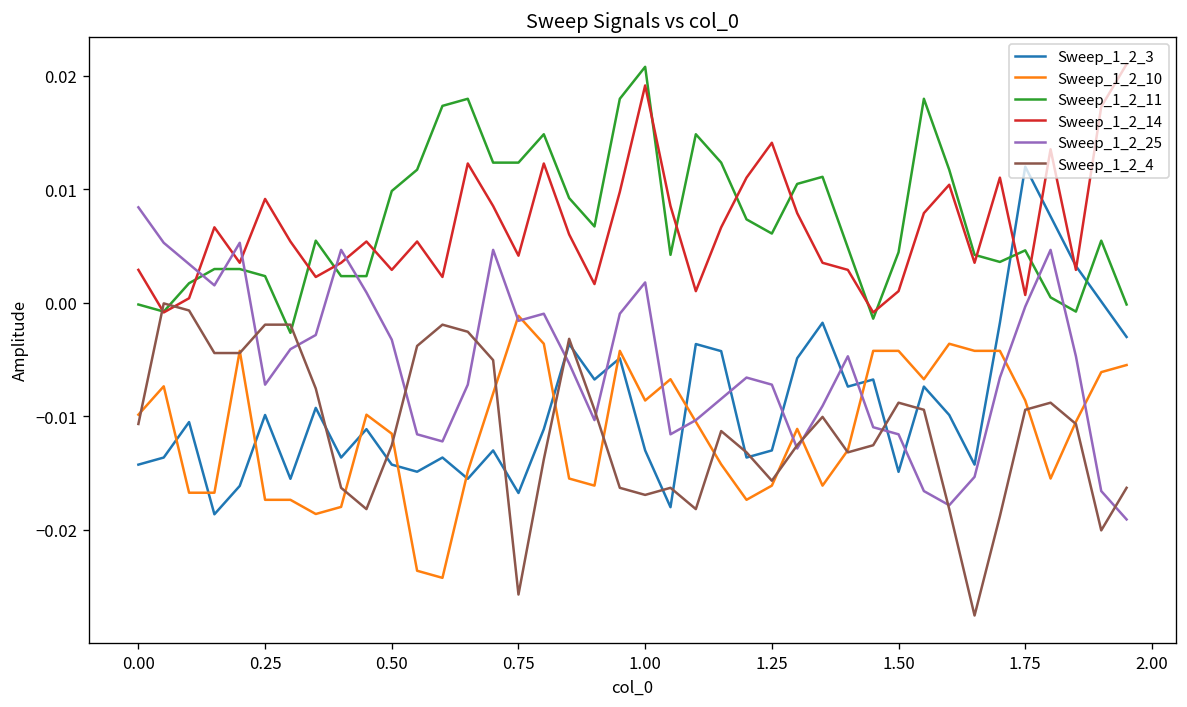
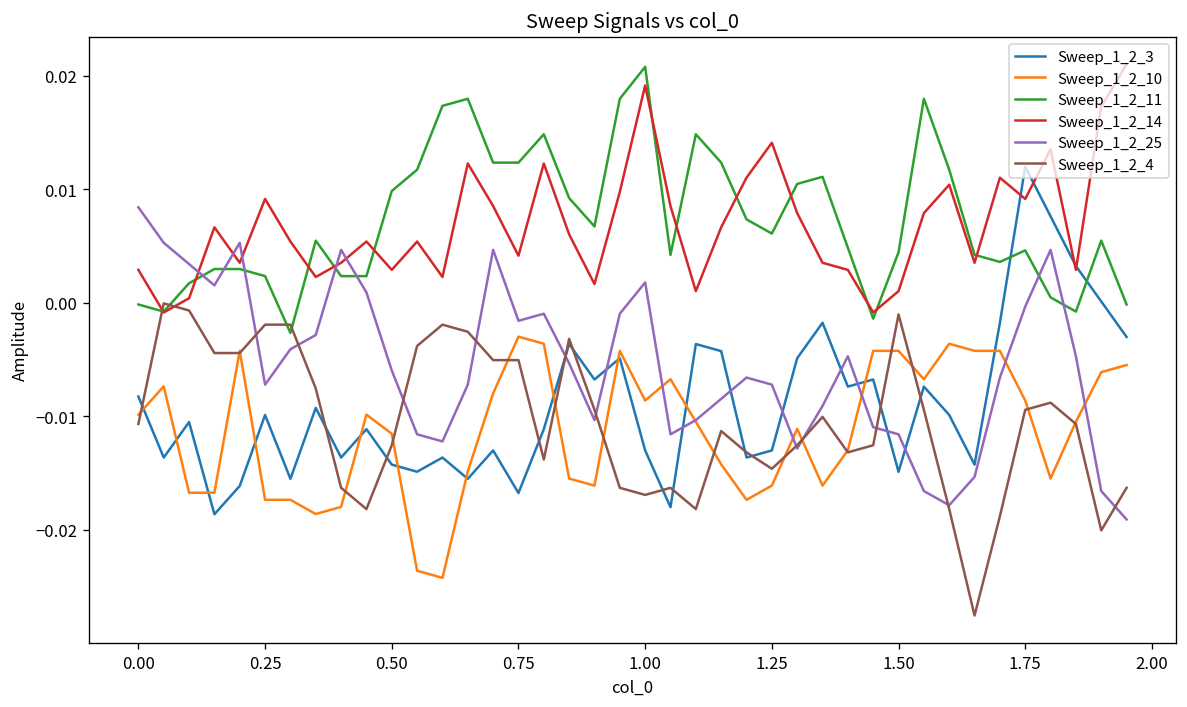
Sweep_1_2_3, 0.00: -0.014 -> -0.008
Sweep_1_2_25, 0.50: -0.003 -> -0.006
Sweep_1_2_10, 0.75: -0.001 -> -0.003
Sweep_1_2_4, 0.75: -0.026 -> -0.005
Sweep_1_2_4, 1.25: -0.016 -> -0.015
Sweep_1_2_4, 1.50: -0.009 -> -0.001
Sweep_1_2_14, 1.75: 0.001 -> 0.009
